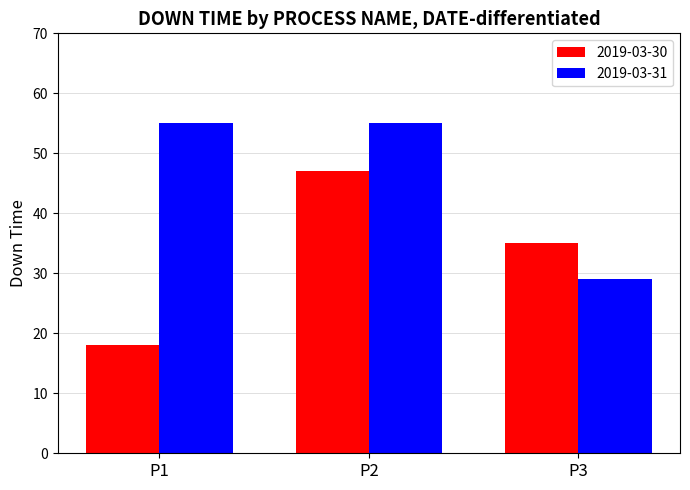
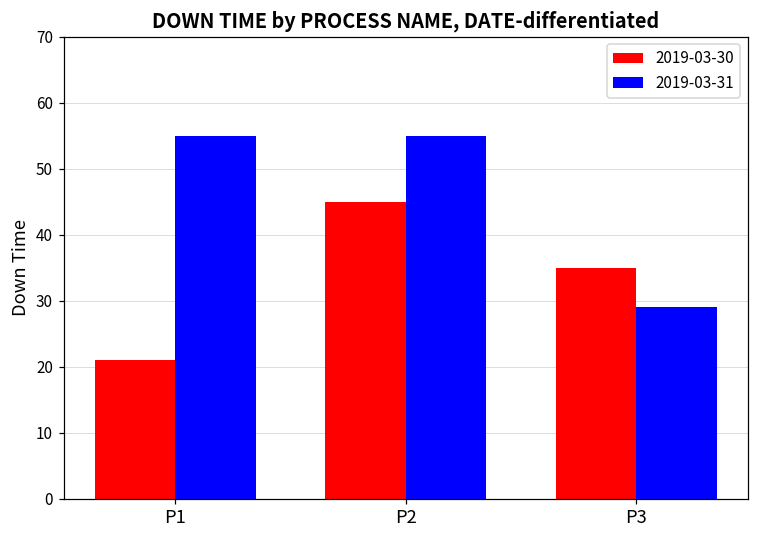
2019-03-30, P1: 18 -> 21
2019-03-30, P2: 47 -> 45
